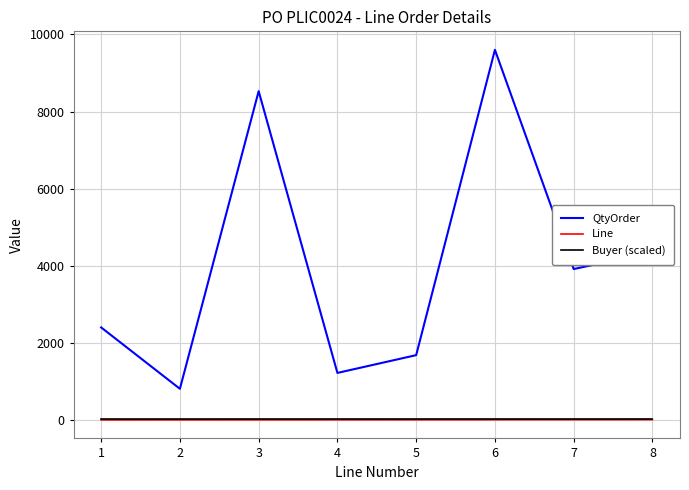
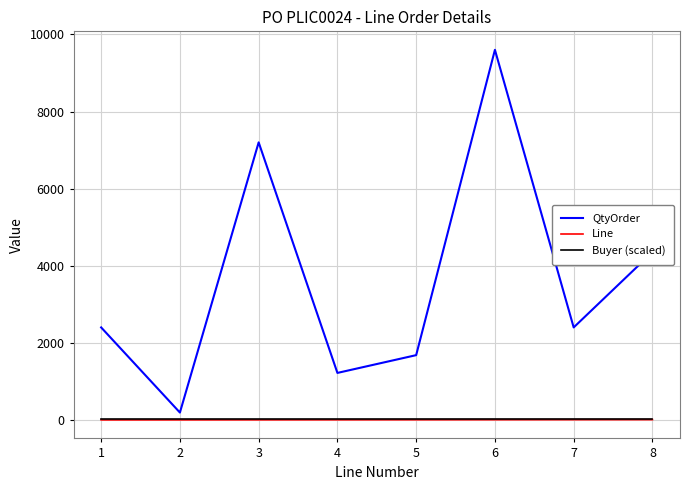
QtyOrder, 2: 800 -> 200
QtyOrder, 3: 8500 -> 7200
QtyOrder, 7: 3900 -> 2400
